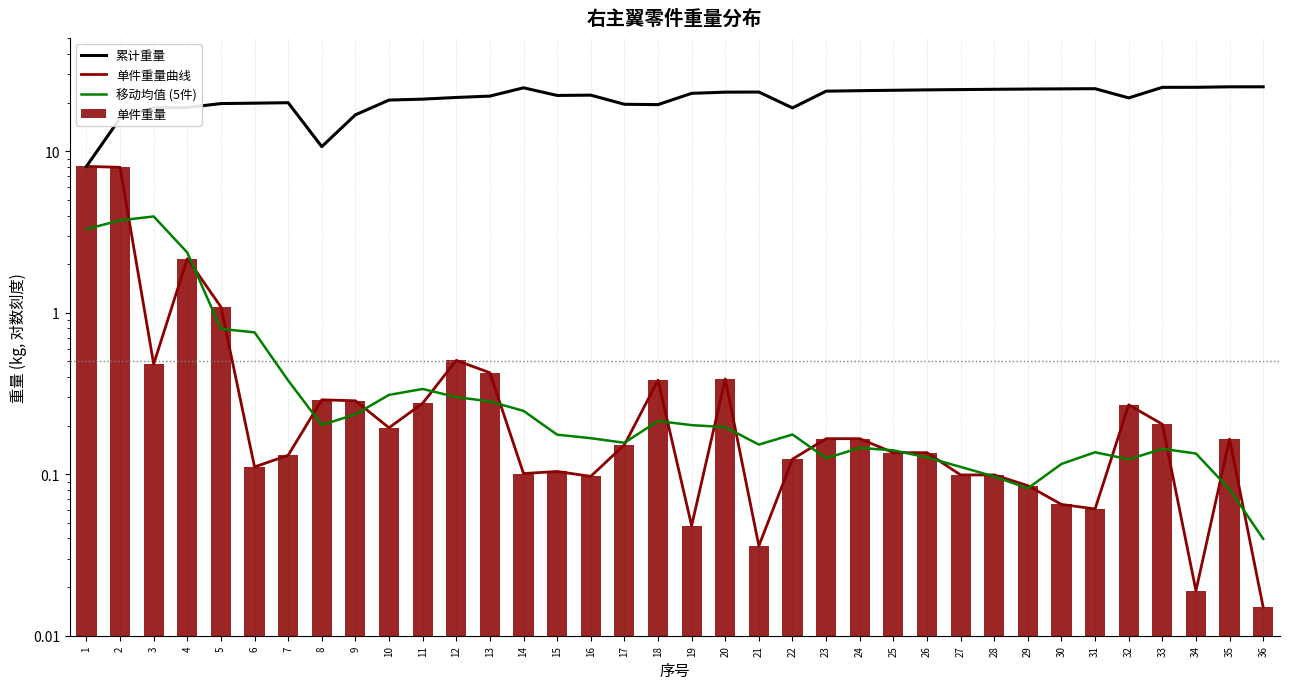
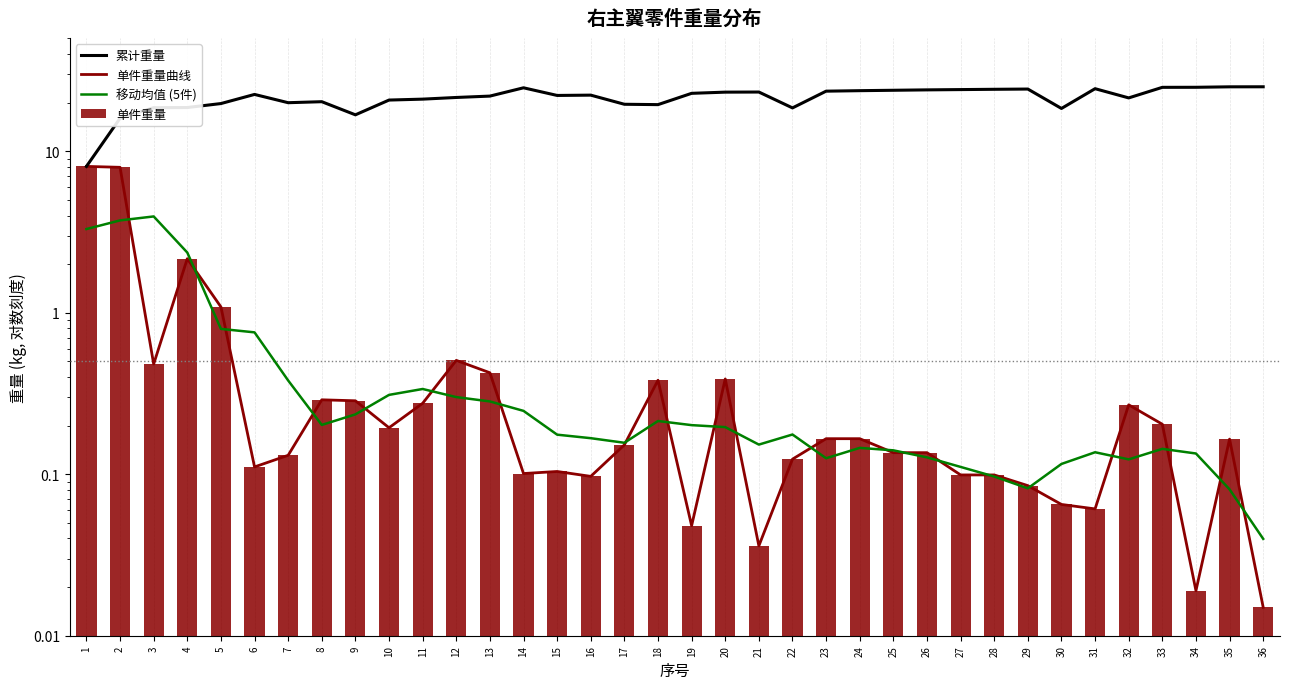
累计重量, 6: 20 -> 22
累计重量, 8: 11 -> 20
累计重量, 30: 24 -> 18
